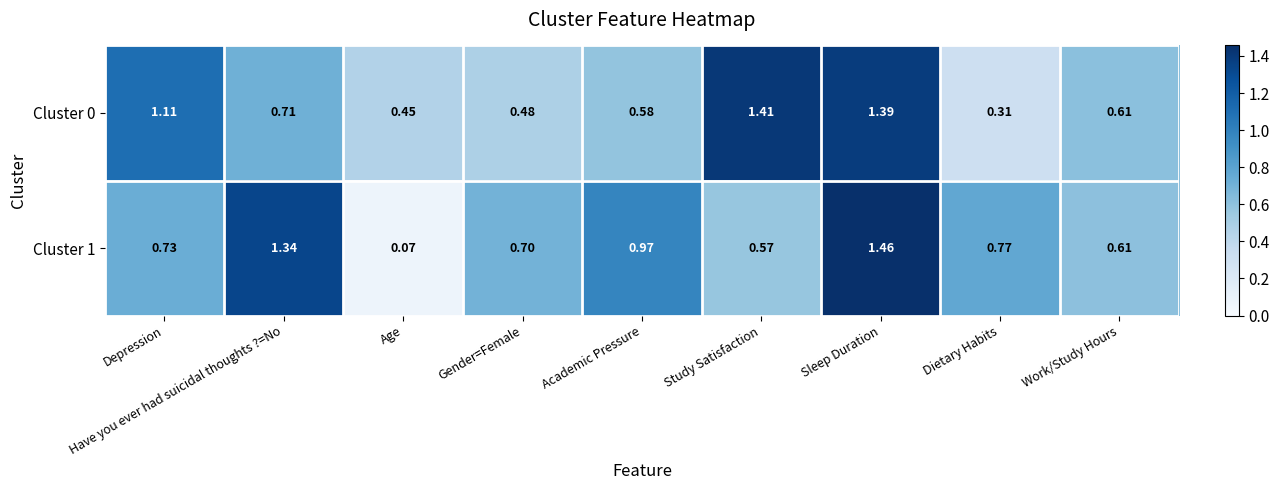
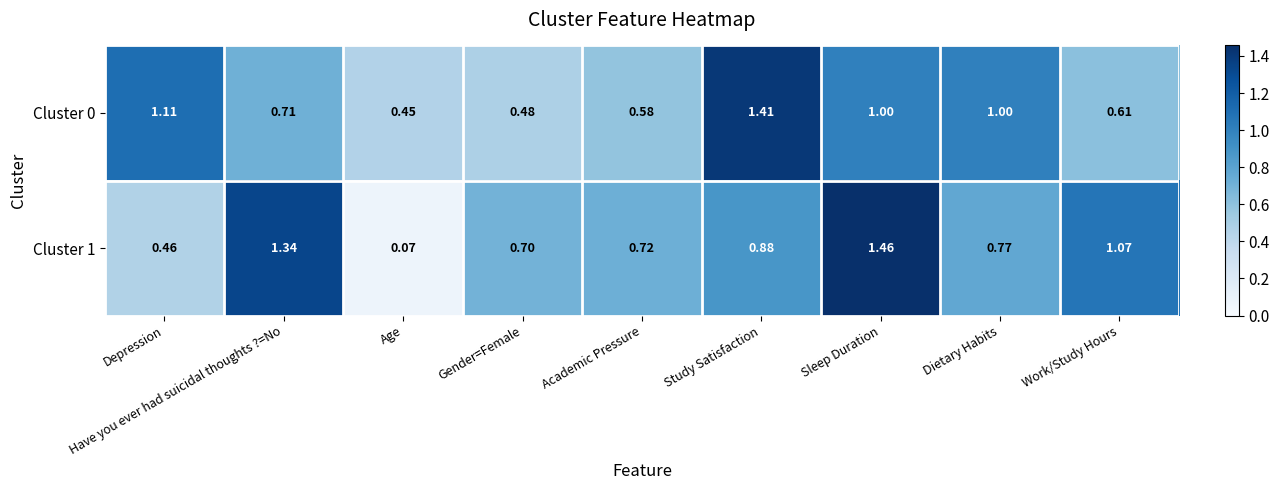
Cluster 0, Sleep Duration: 1.39 -> 1.00
Cluster 0, Dietary Habits: 0.31 -> 1.00
Cluster 1, Depression: 0.73 -> 0.46
Cluster 1, Academic Pressure: 0.97 -> 0.72
Cluster 1, Study Satisfaction: 0.57 -> 0.88
Cluster 1, Work/Study Hours: 0.61 -> 1.07
